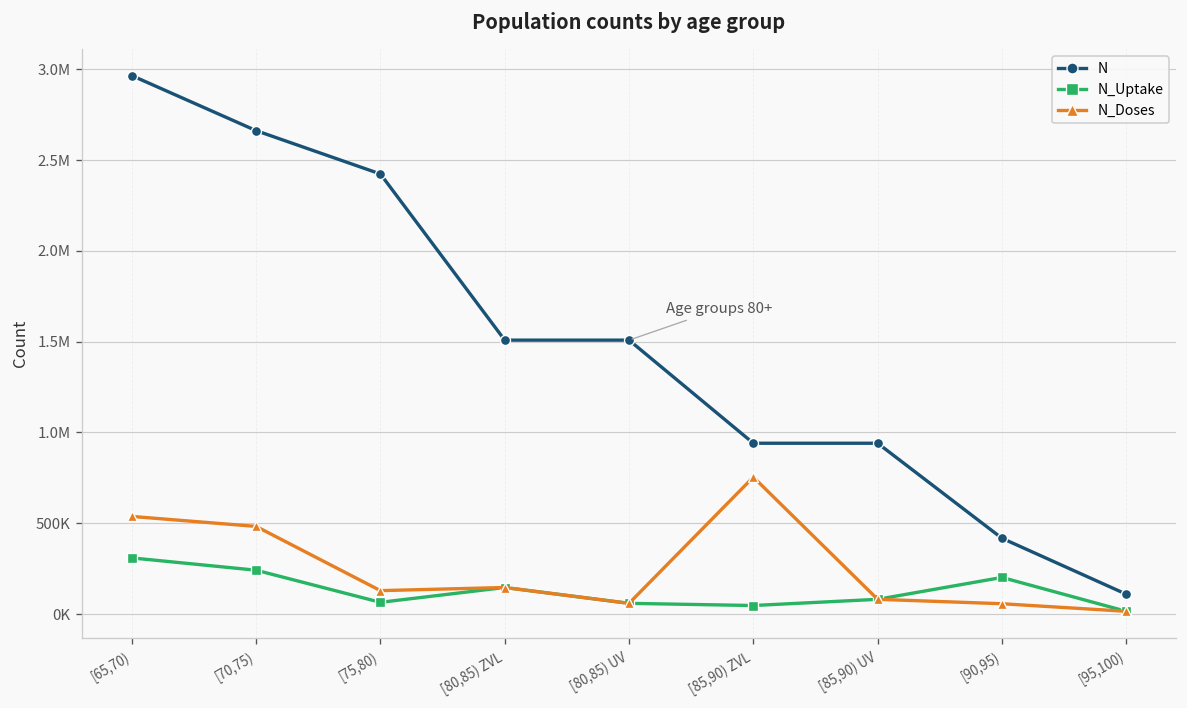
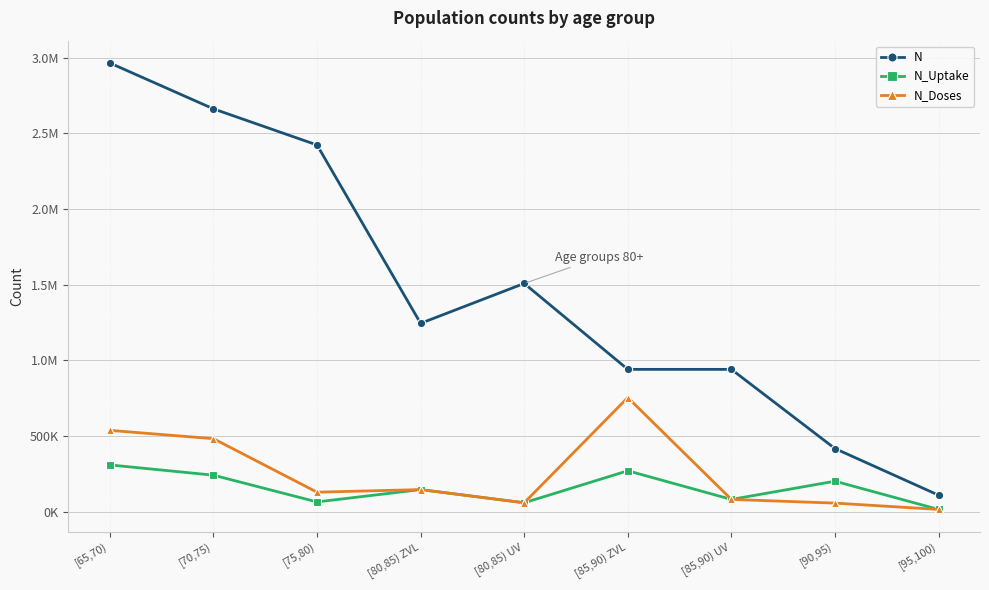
N, [80,85) ZVL: 1510000 -> 1240000
N_Uptake, [85,90) ZVL: 50000 -> 270000
